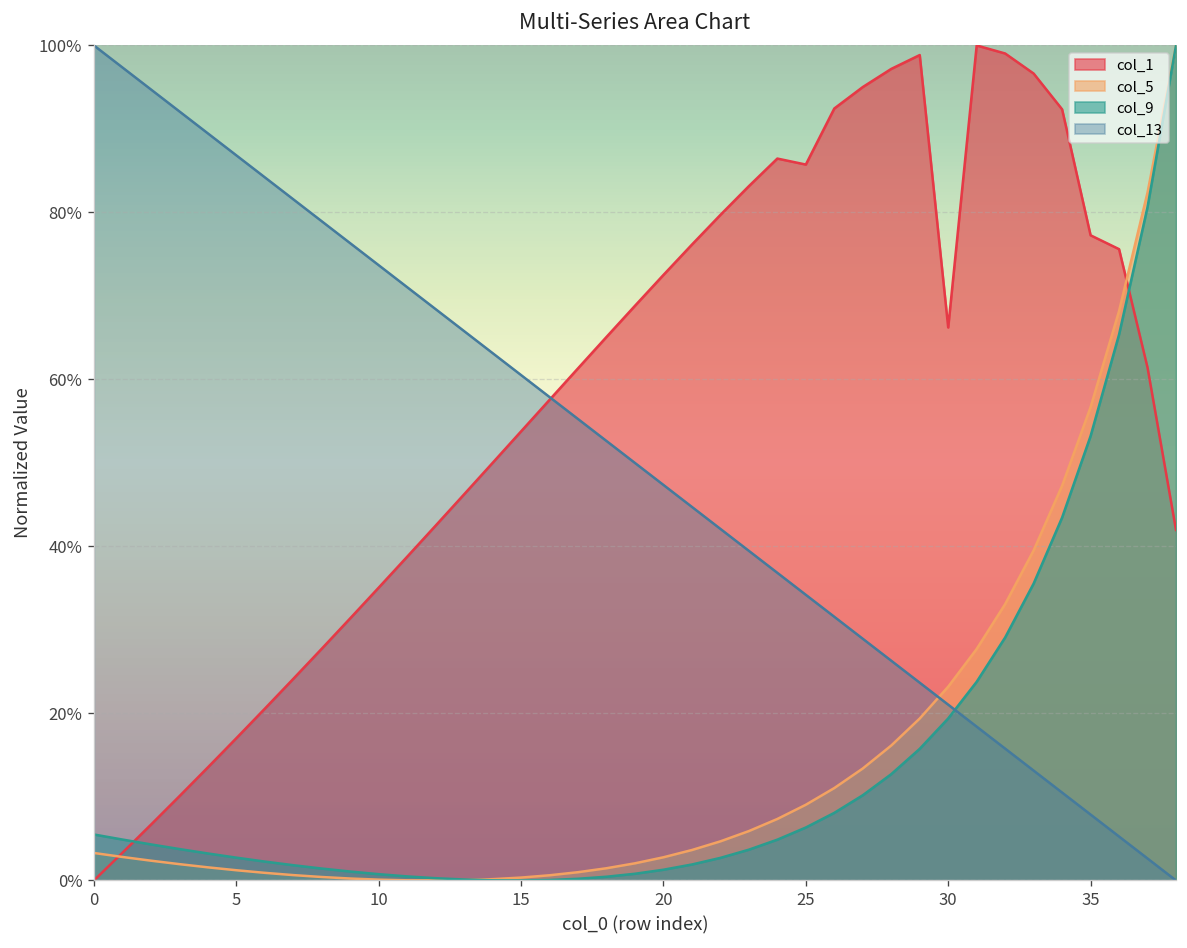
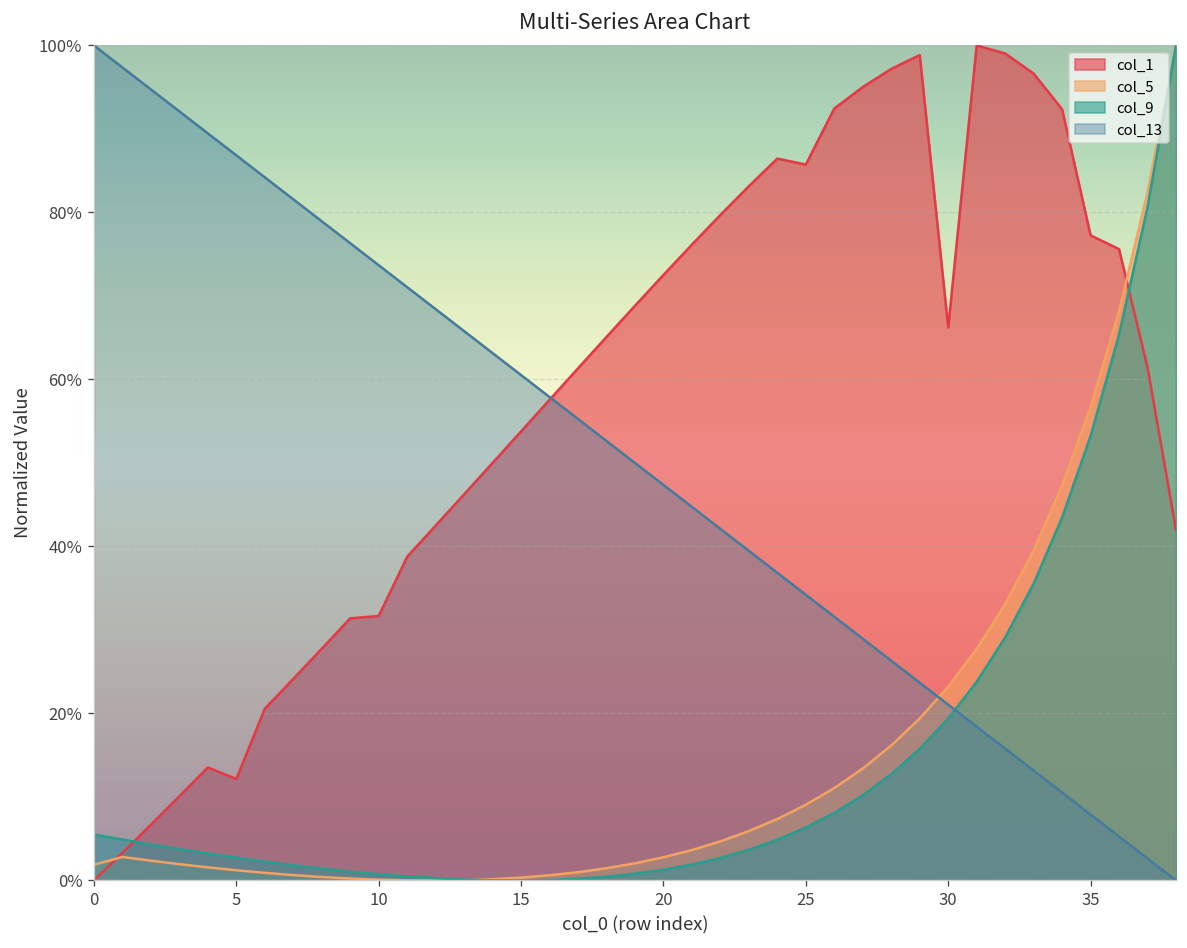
col_5, 0: 3% -> 2%
col_1, 5: 17% -> 12%
col_1, 10: 35% -> 32%
